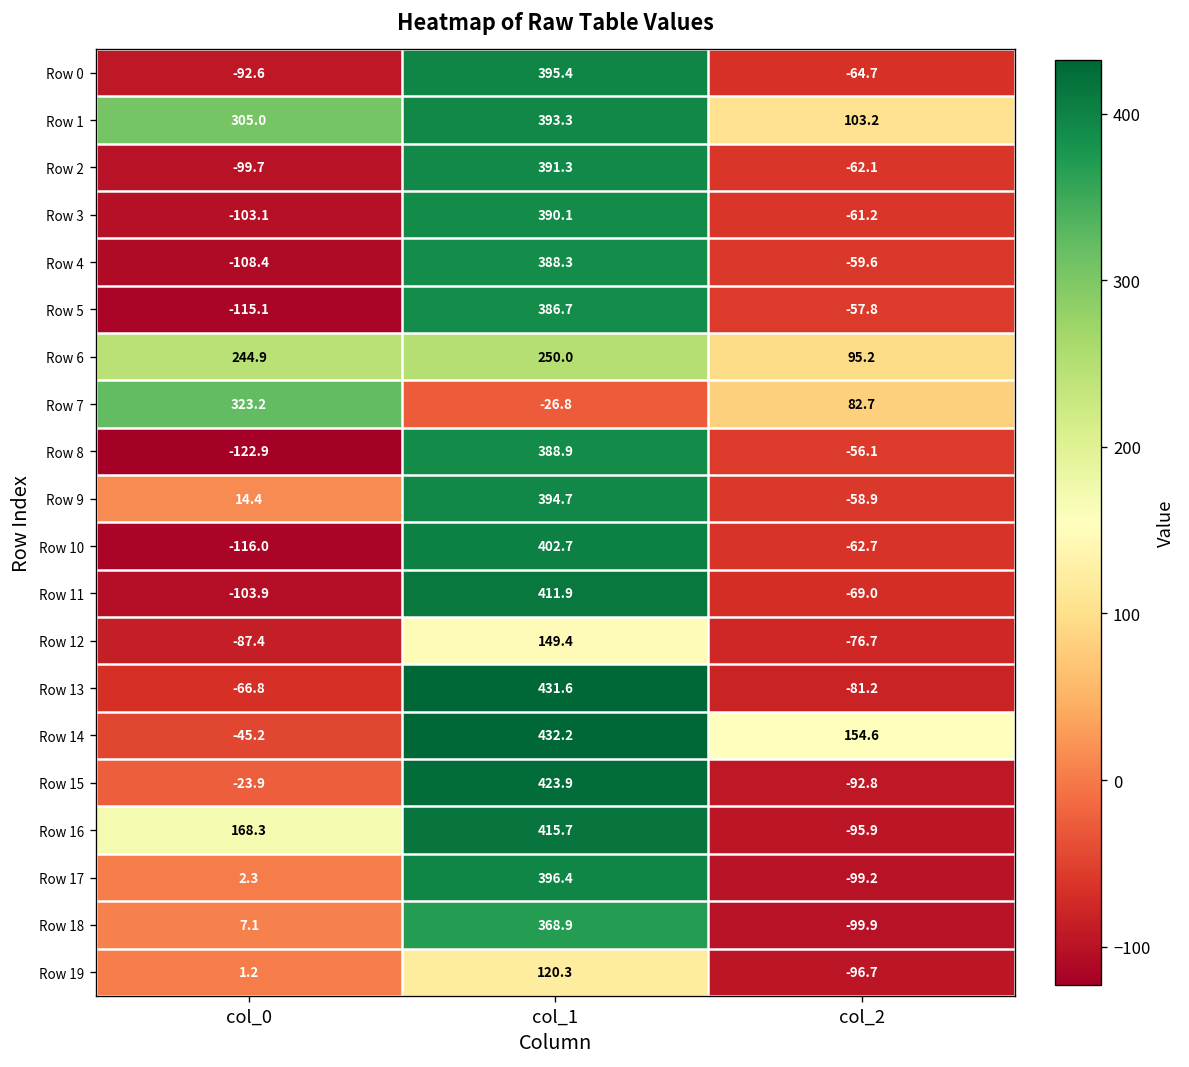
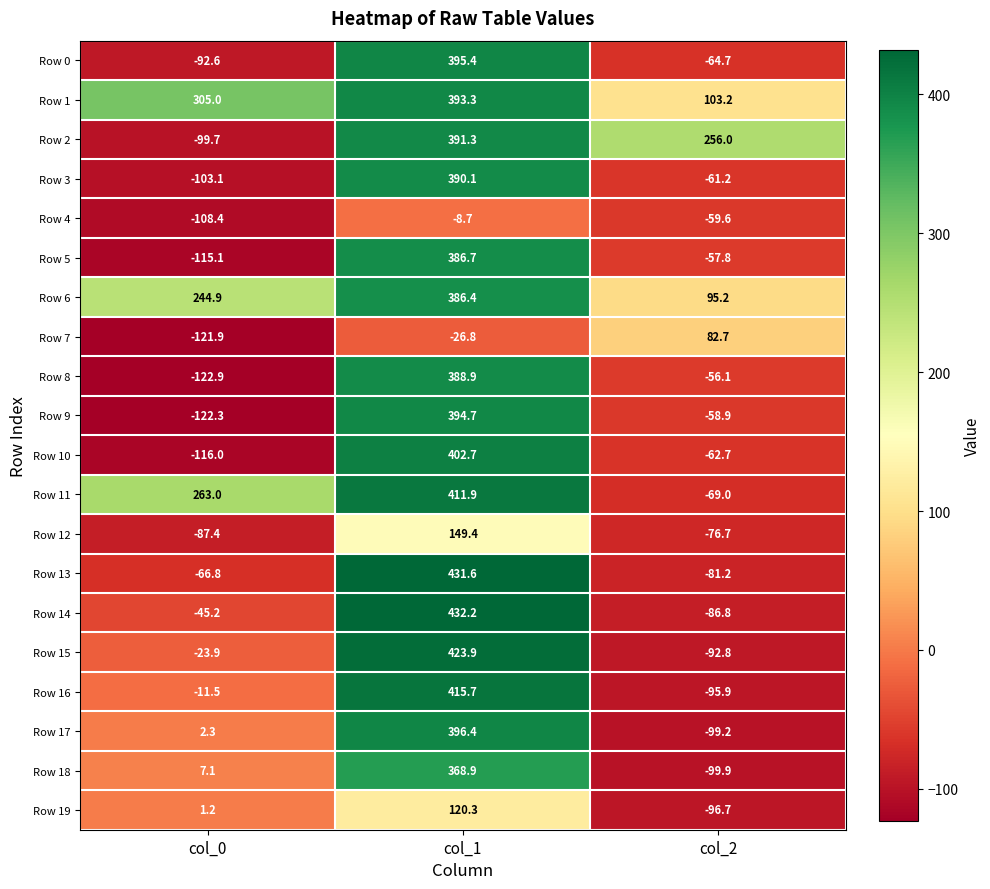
Row 2, col_2: -62.1 -> 256.0
Row 4, col_1: 388.3 -> -8.7
Row 6, col_1: 250.0 -> 386.4
Row 7, col_0: 323.2 -> -121.9
Row 9, col_0: 14.4 -> -122.3
Row 11, col_0: -103.9 -> 263.0
Row 14, col_2: 154.6 -> -86.8
Row 16, col_0: 168.3 -> -11.5
